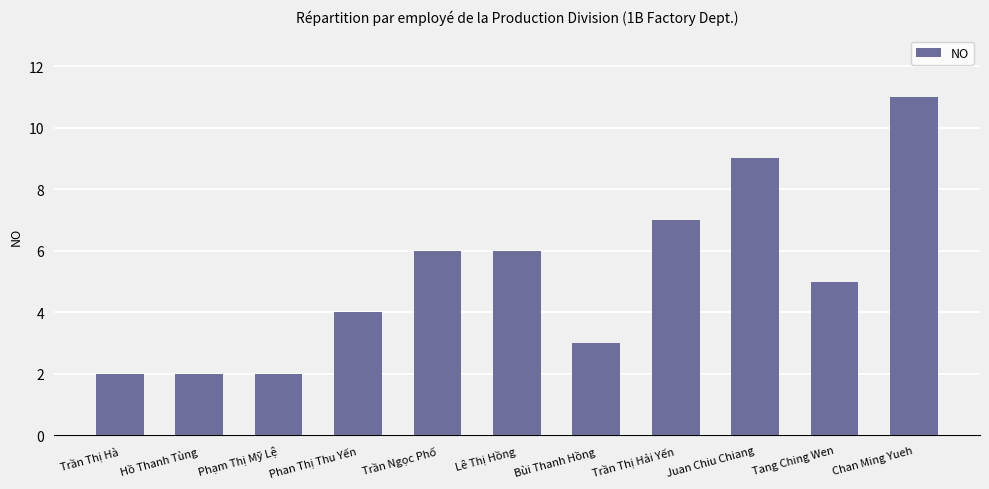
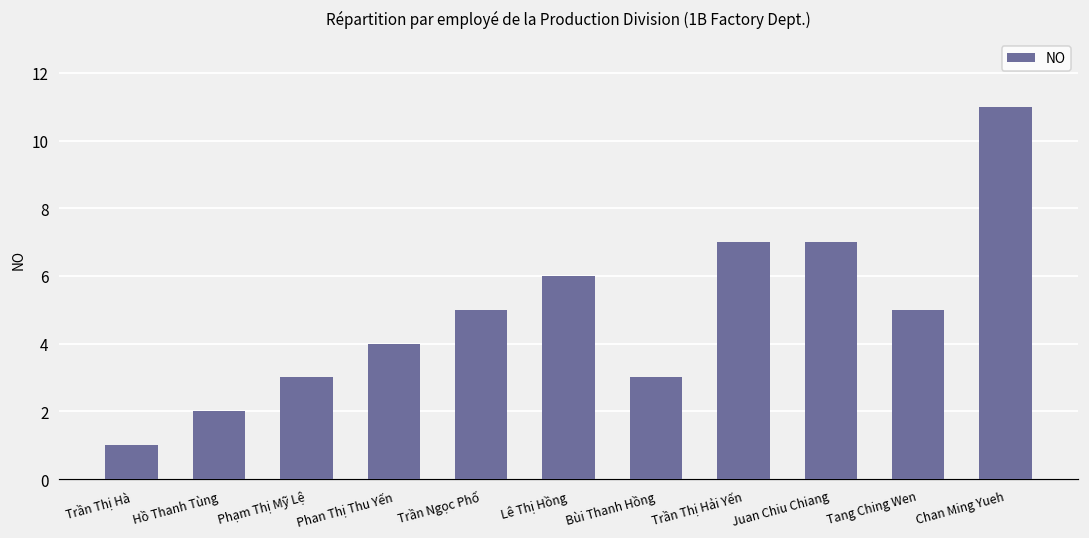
Trần Thị Hà: 2 -> 1
Phạm Thị Mỹ Lệ: 2 -> 3
Trần Ngọc Phố: 6 -> 5
Juan Chiu Chiang: 9 -> 7
